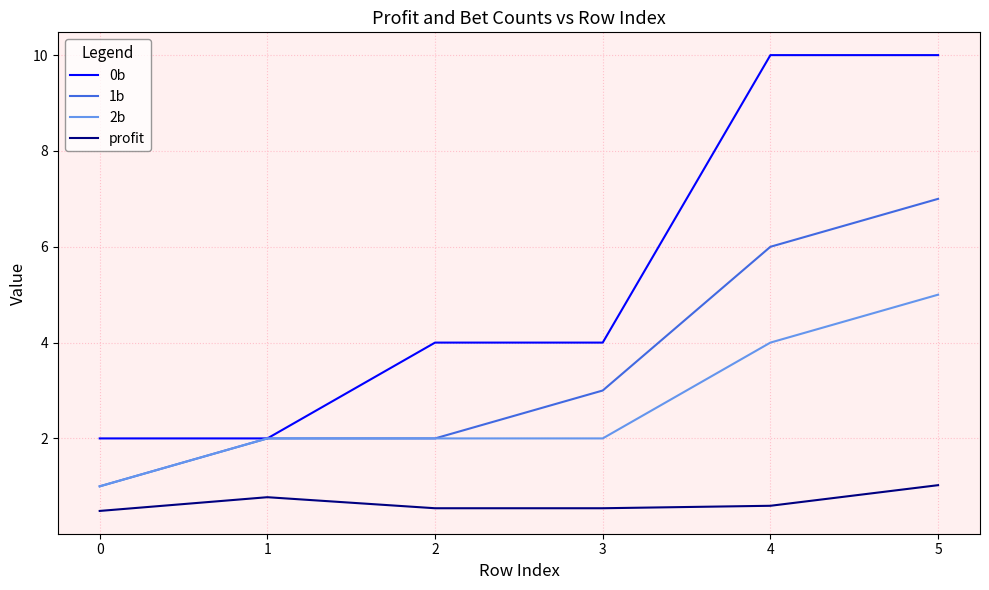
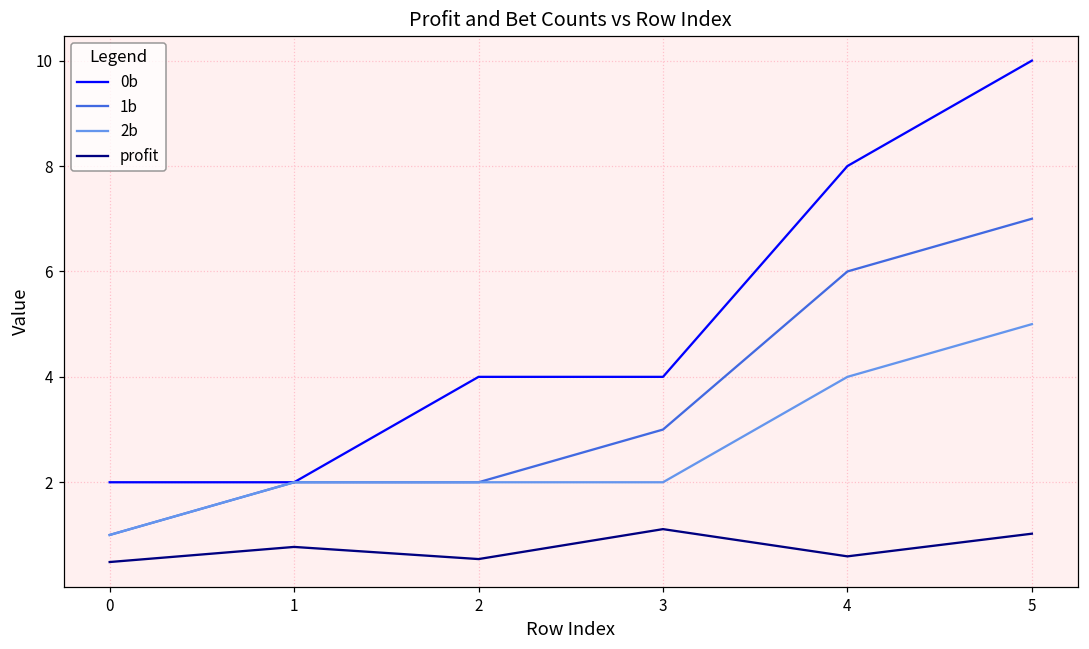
profit, 3: 0.5 -> 1.1
0b, 4: 10 -> 8
